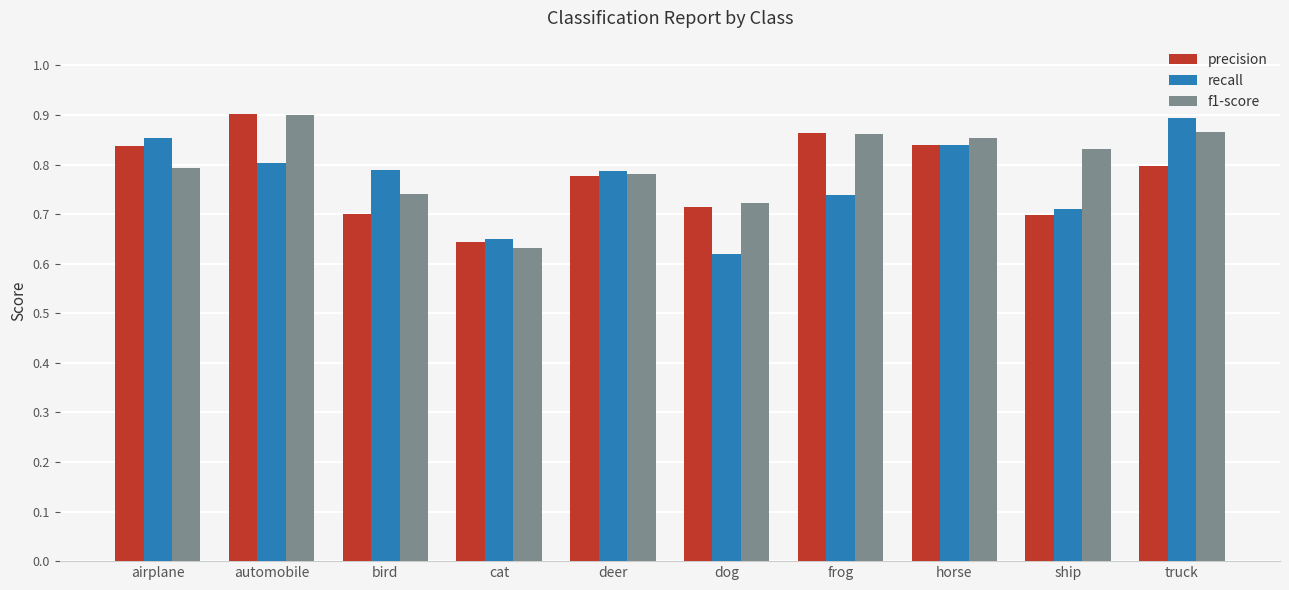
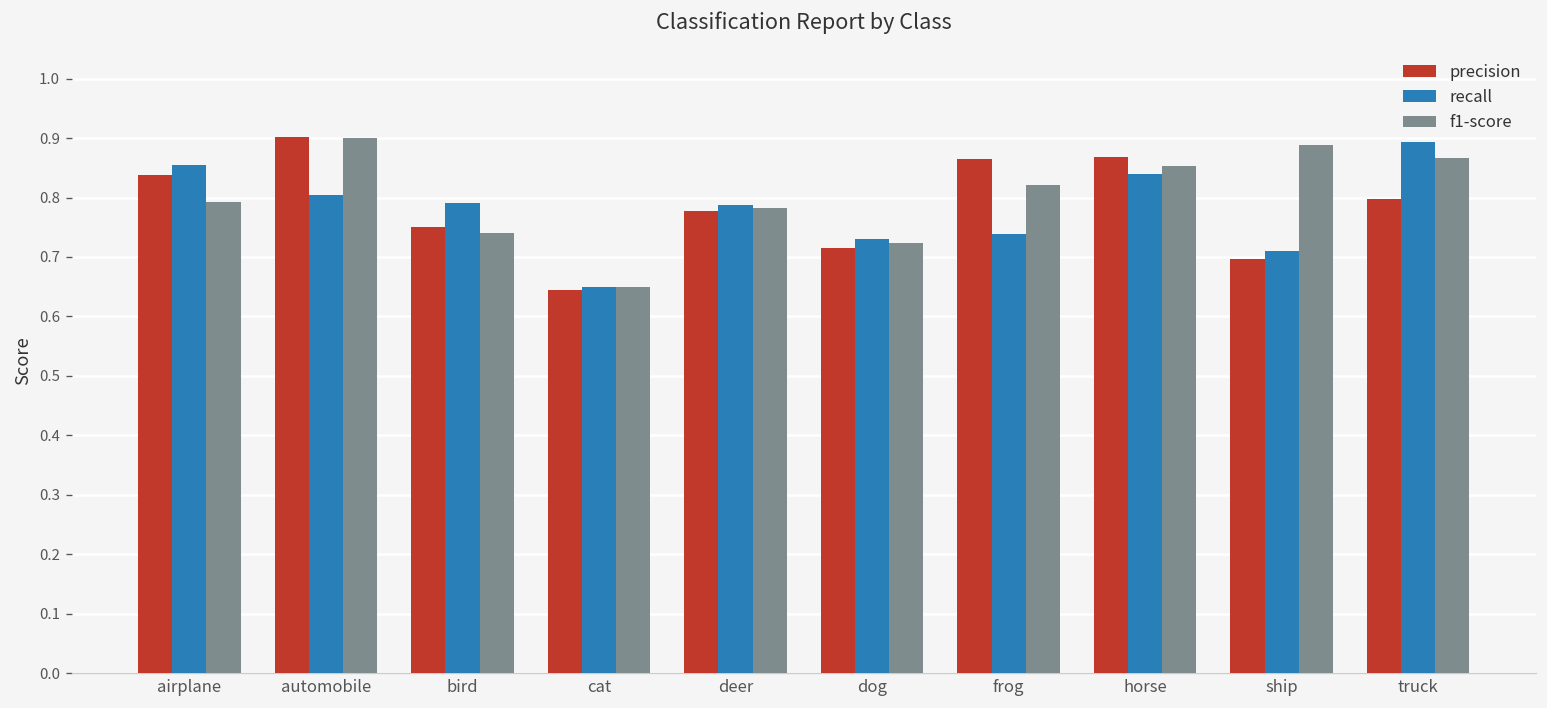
precision, bird: 0.70 -> 0.75
f1-score, cat: 0.63 -> 0.65
recall, dog: 0.62 -> 0.73
f1-score, frog: 0.86 -> 0.82
precision, horse: 0.84 -> 0.87
f1-score, ship: 0.83 -> 0.89
